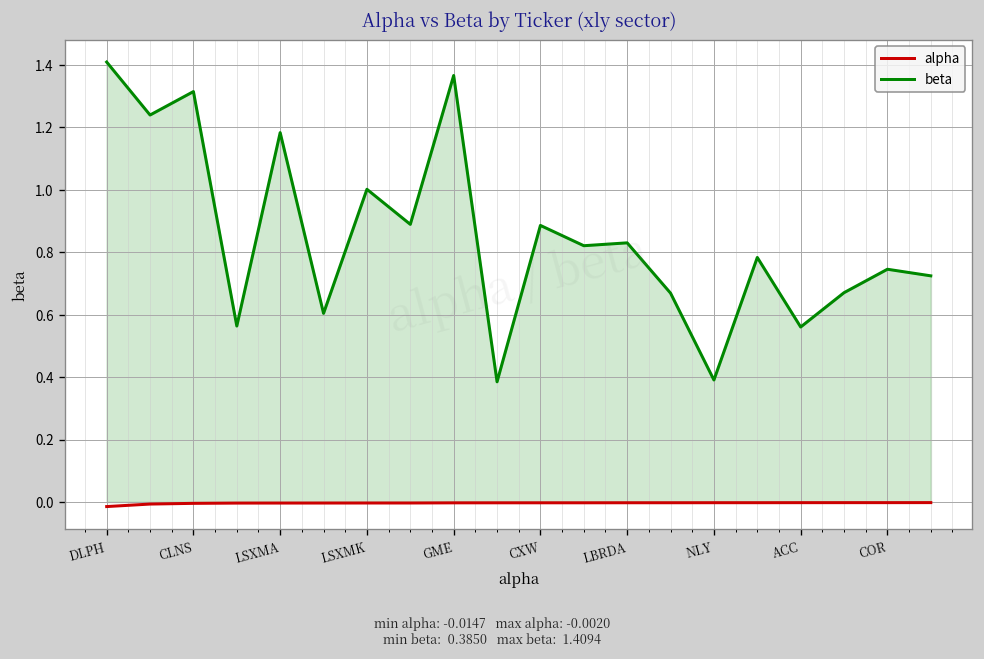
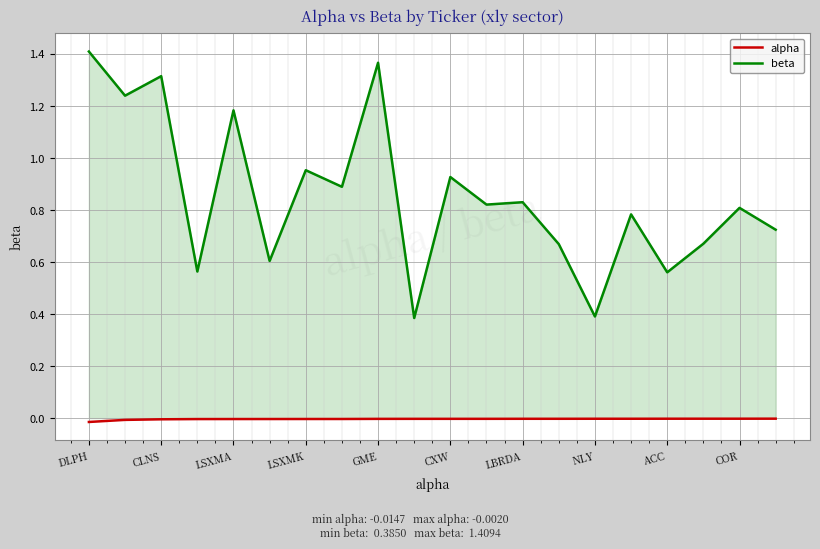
beta, LSXMK: 1.00 -> 0.95
beta, CXW: 0.89 -> 0.93
beta, COR: 0.75 -> 0.81
